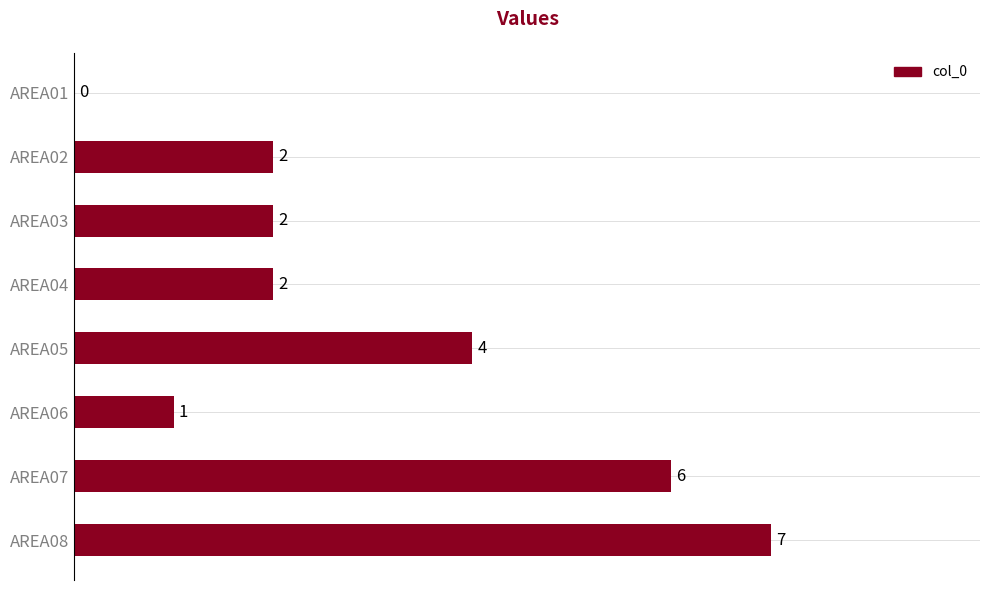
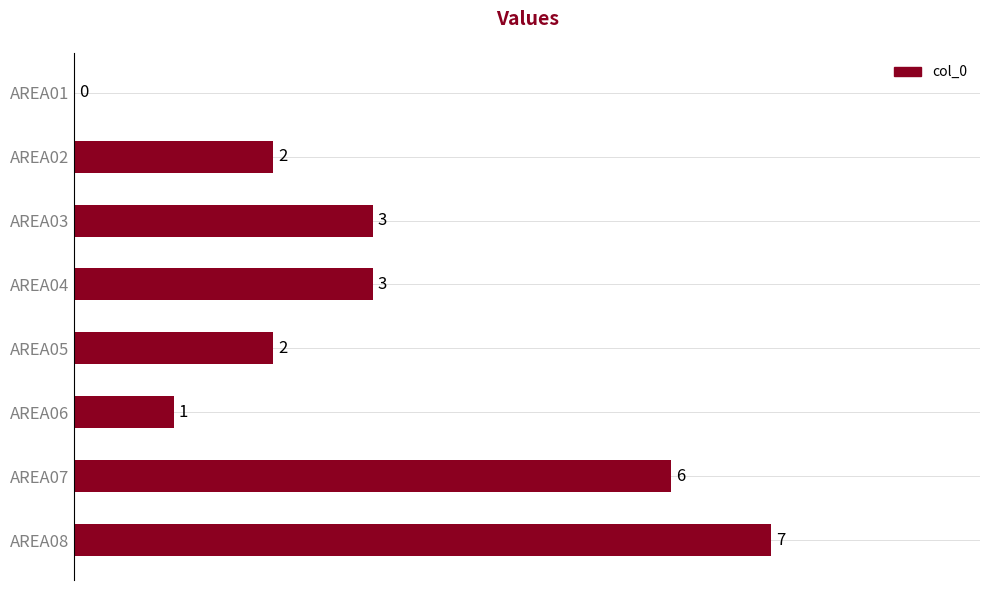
AREA03: 2 -> 3
AREA04: 2 -> 3
AREA05: 4 -> 2
